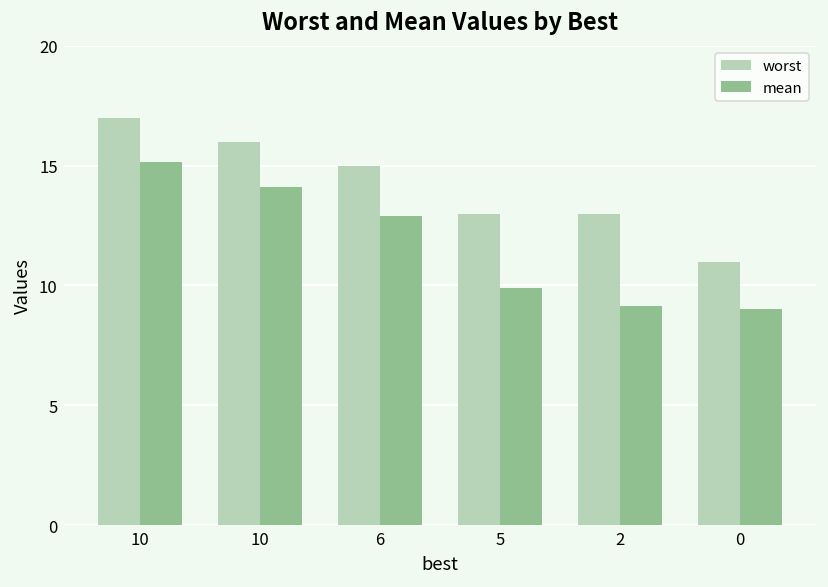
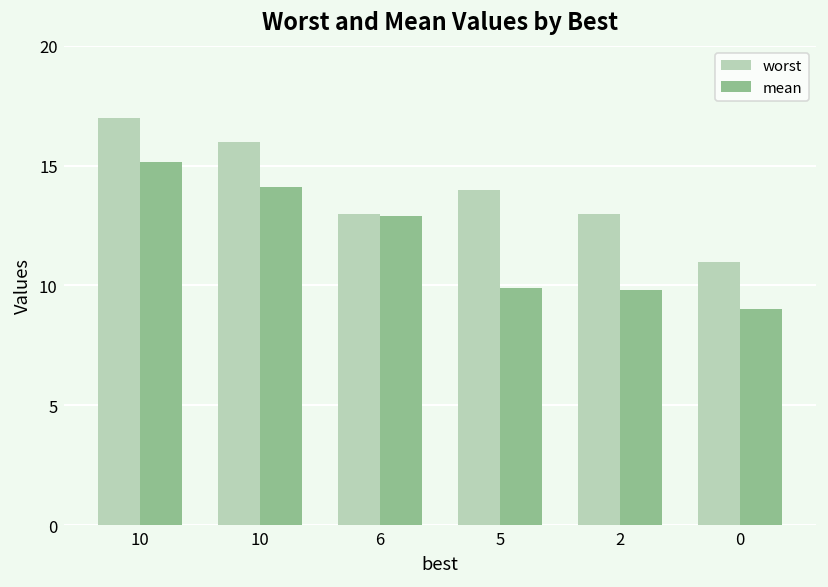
worst, 6: 15 -> 13
worst, 5: 13 -> 14
mean, 2: 9.1 -> 9.8
